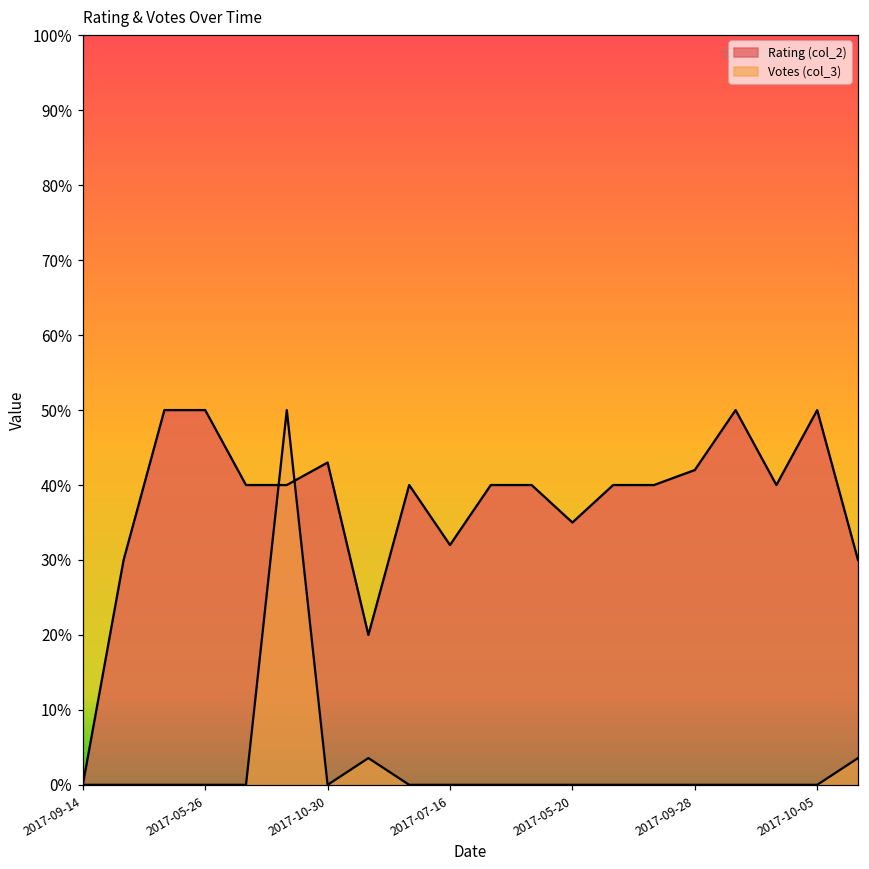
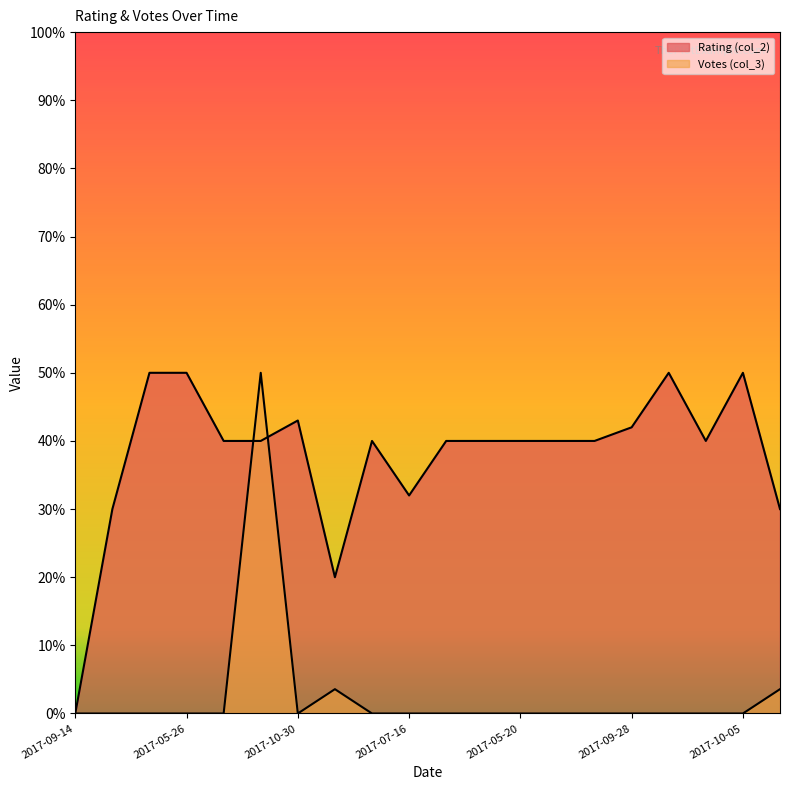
Rating (col_2), 2017-05-20: 35% -> 40%
